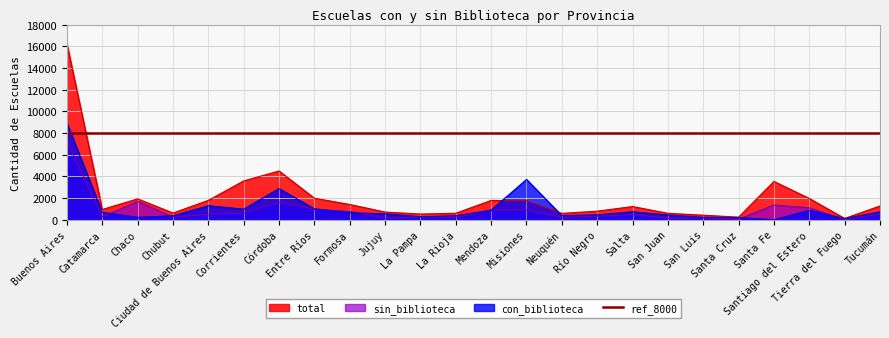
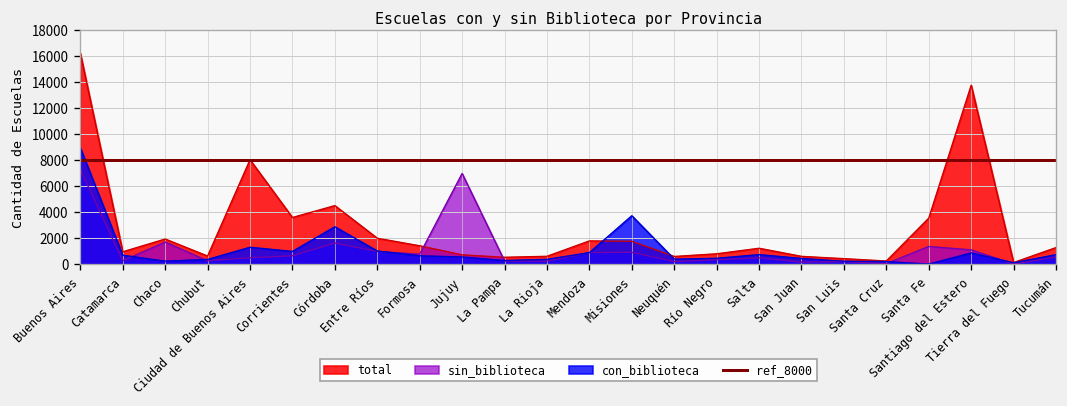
total, Ciudad de Buenos Aires: 1800 -> 8000
sin_biblioteca, Jujuy: 200 -> 7000
total, Santiago del Estero: 2000 -> 13800
